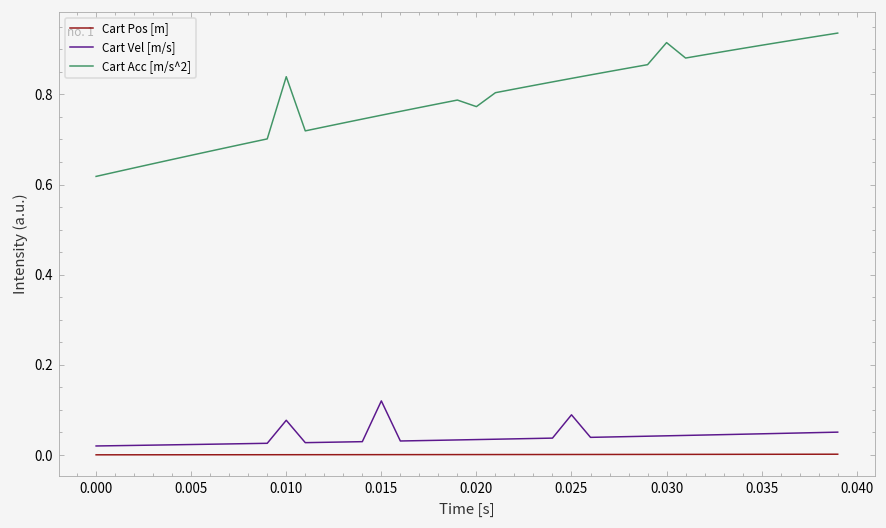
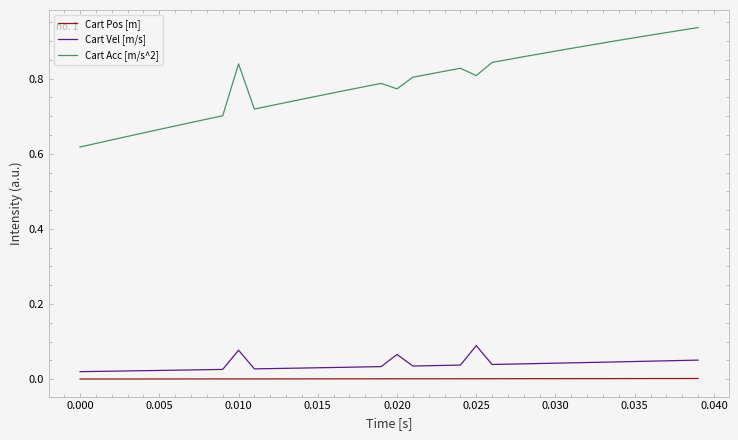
Cart Vel [m/s], 0.015: 0.12 -> 0.03
Cart Vel [m/s], 0.020: 0.03 -> 0.07
Cart Acc [m/s^2], 0.025: 0.84 -> 0.81
Cart Acc [m/s^2], 0.030: 0.91 -> 0.87
